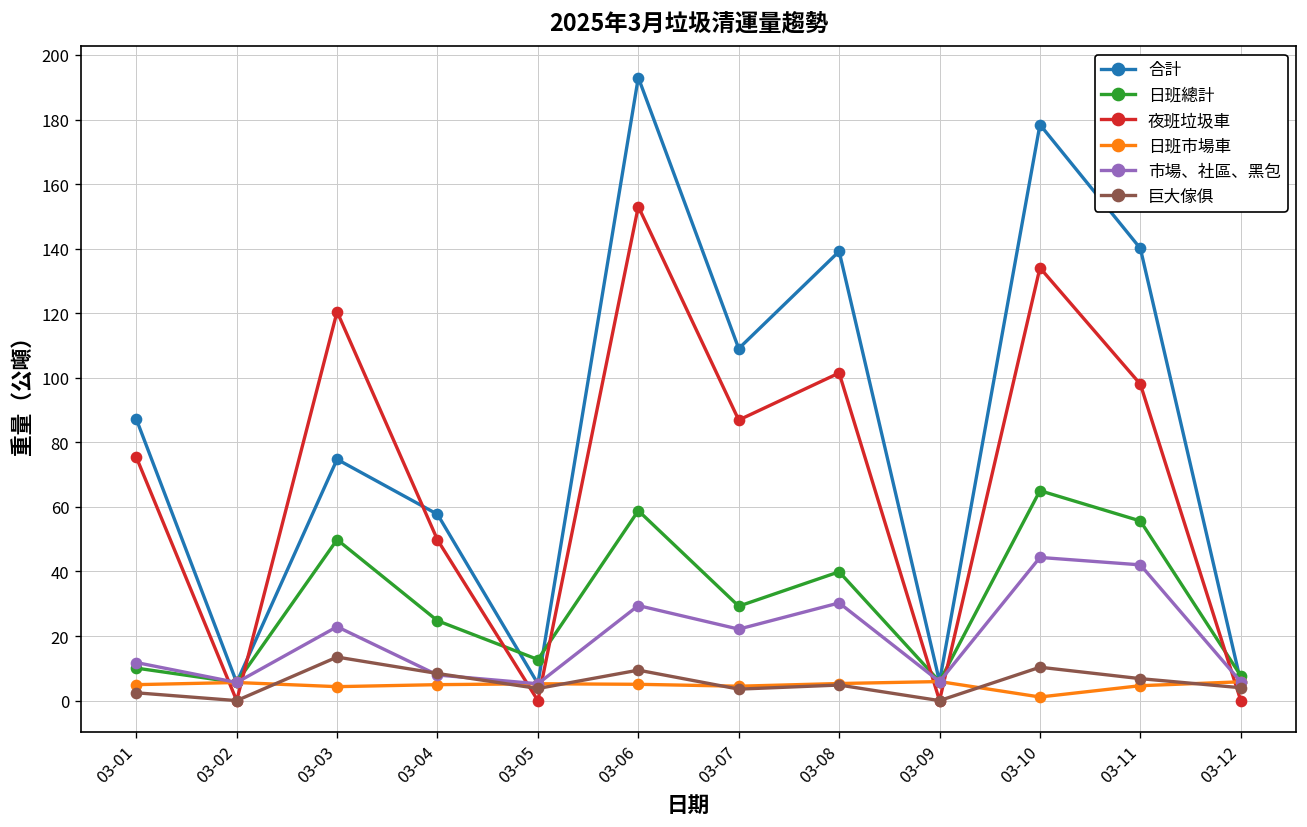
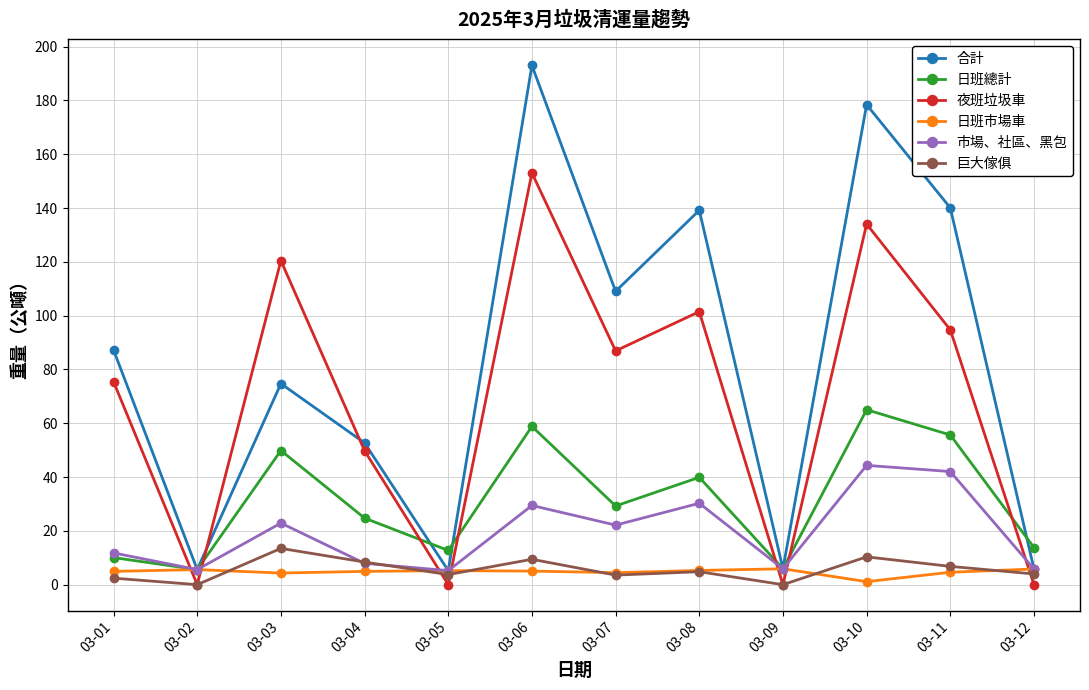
合計, 03-04: 58 -> 53
夜班垃圾車, 03-11: 98 -> 95
日班總計, 03-12: 8 -> 14
